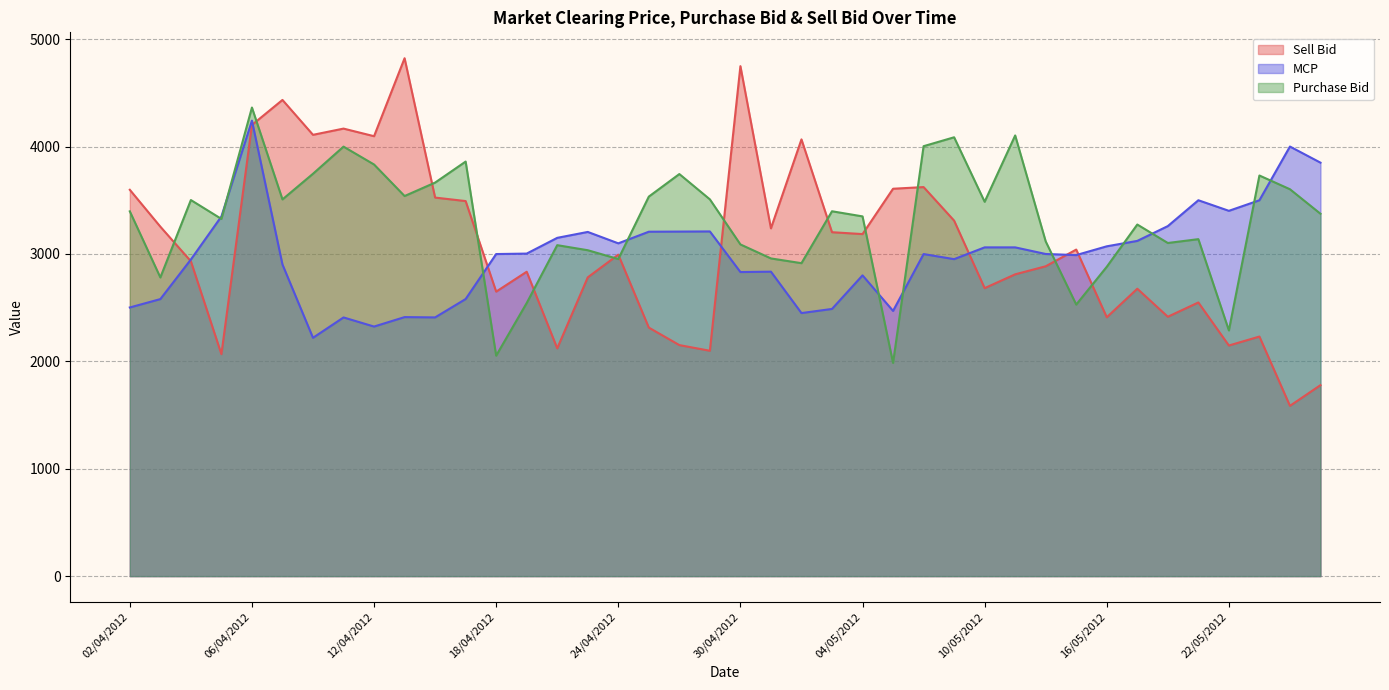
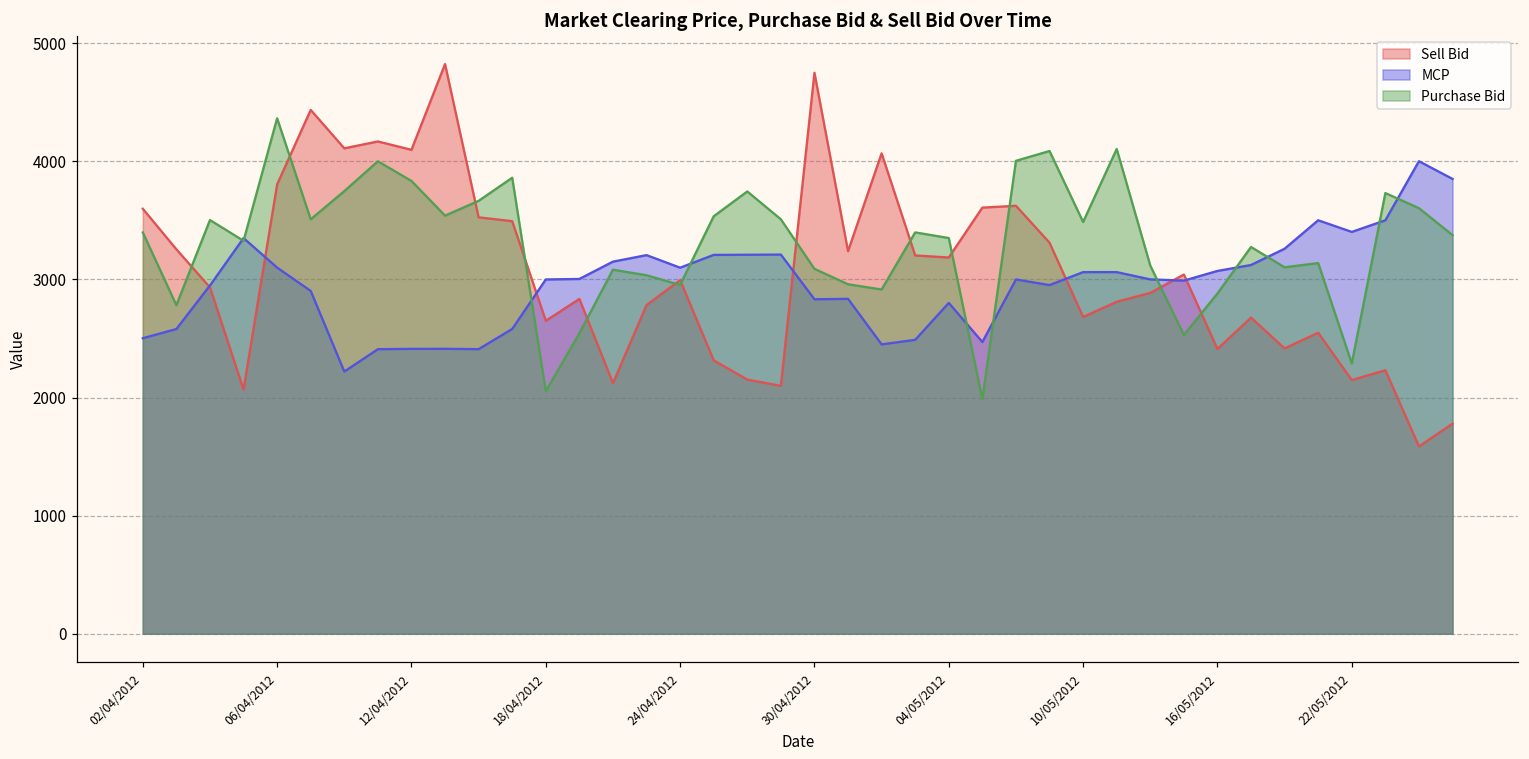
Sell Bid, 06/04/2012: 4200 -> 3800
MCP, 06/04/2012: 4240 -> 3100
MCP, 12/04/2012: 2320 -> 2410
